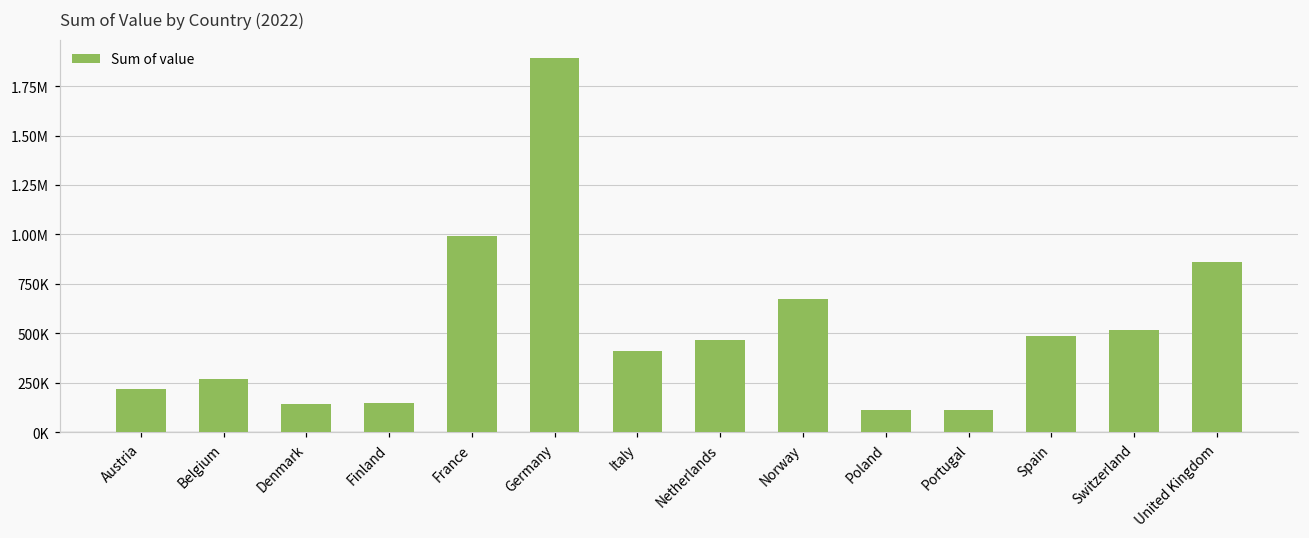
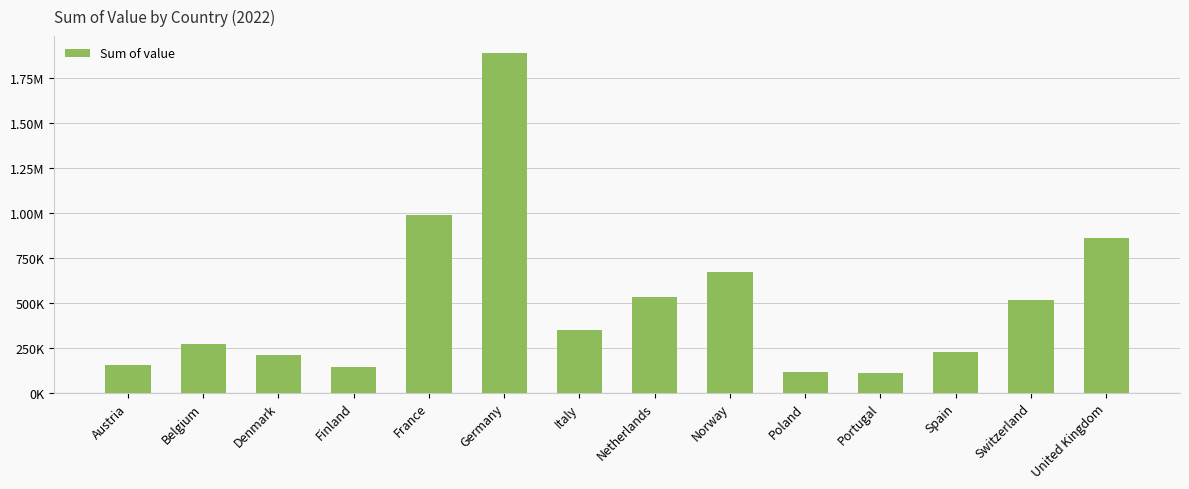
Austria: 220000 -> 150000
Denmark: 140000 -> 210000
Italy: 410000 -> 350000
Netherlands: 460000 -> 530000
Spain: 490000 -> 230000
